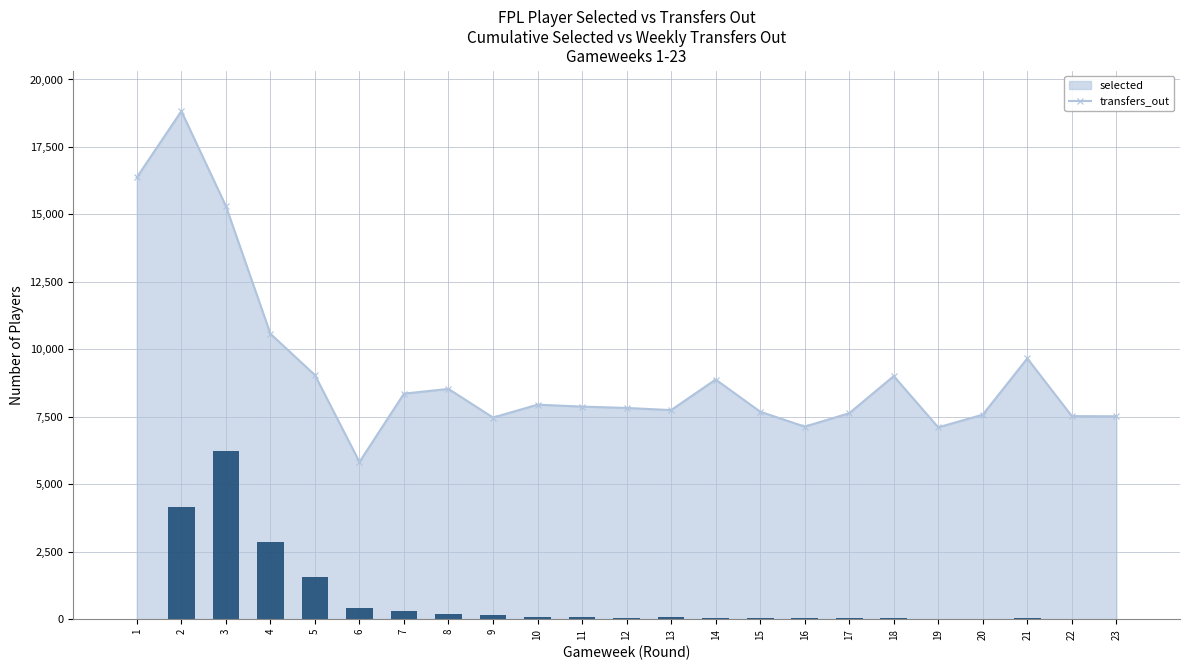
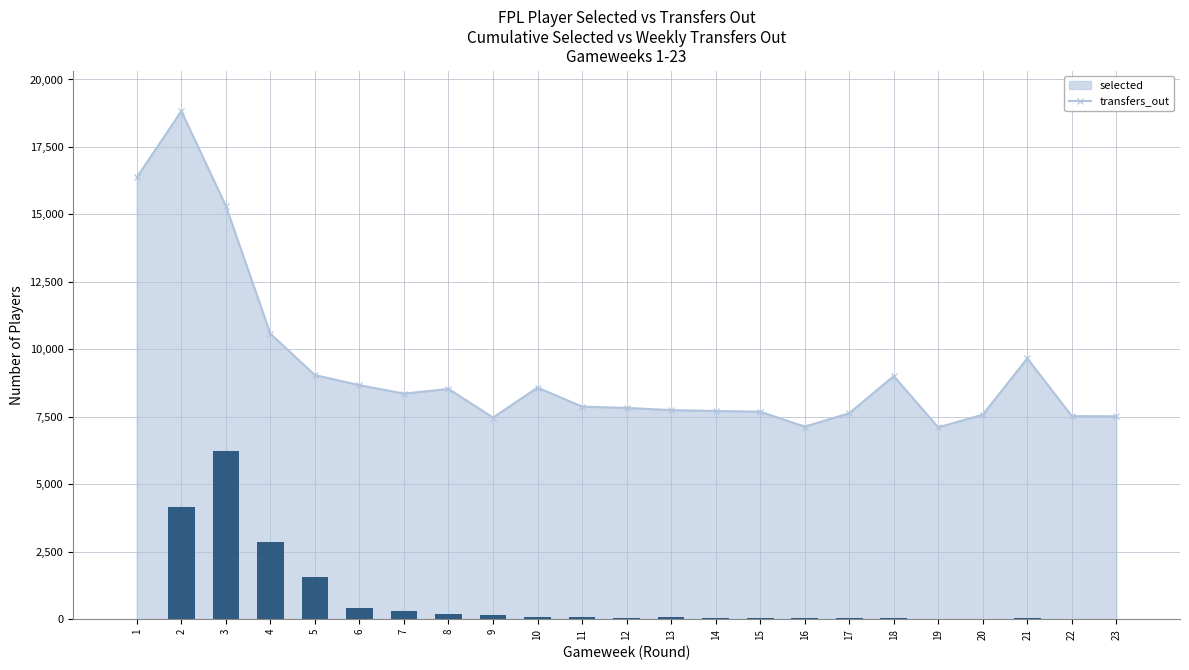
selected, 6: 5,800 -> 8,700
selected, 10: 7,900 -> 8,600
selected, 14: 8,900 -> 7,700
